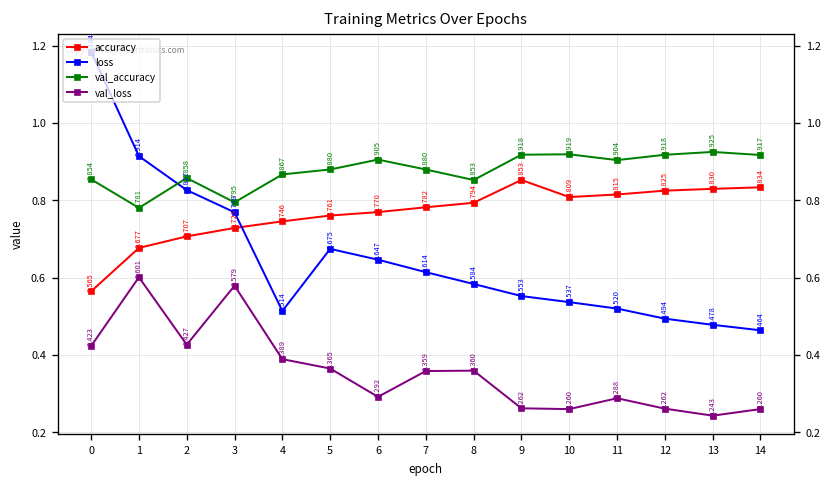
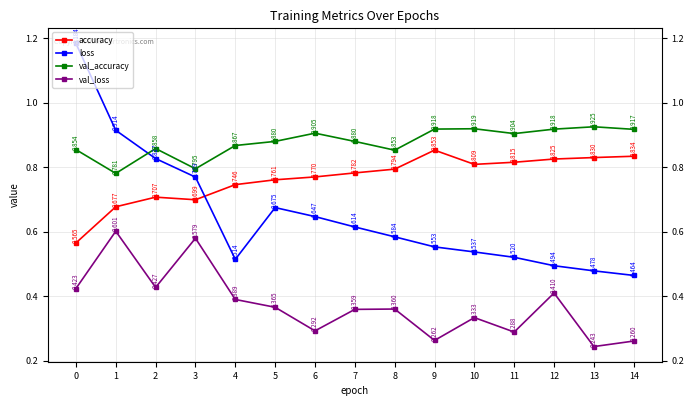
accuracy, 3: 0.729 -> 0.699
val_loss, 10: 0.260 -> 0.333
val_loss, 12: 0.262 -> 0.410
